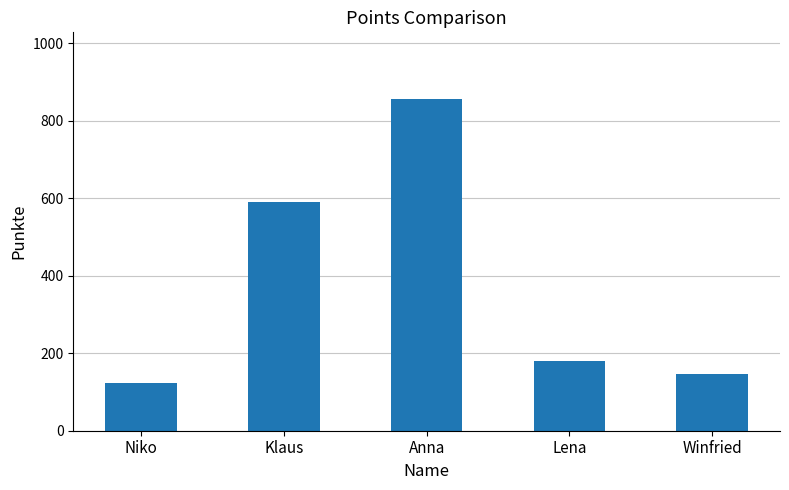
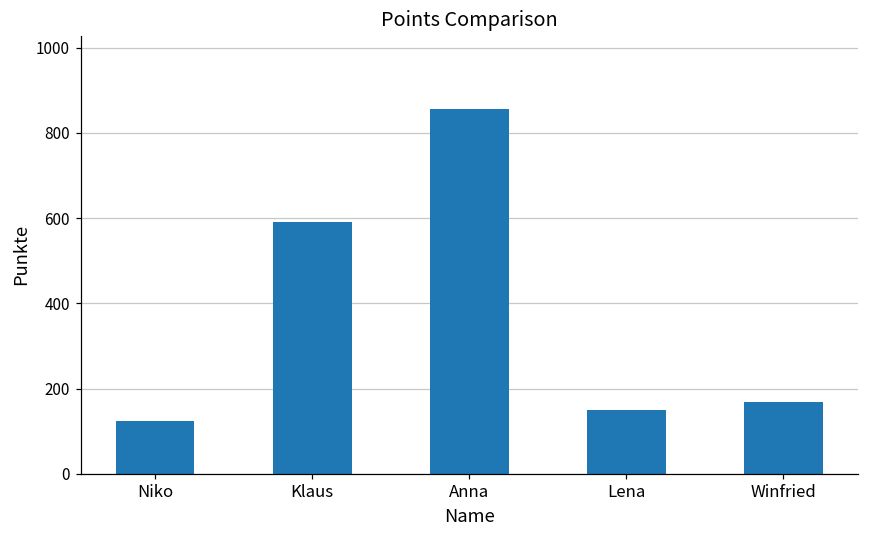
Lena: 180 -> 150
Winfried: 150 -> 170
